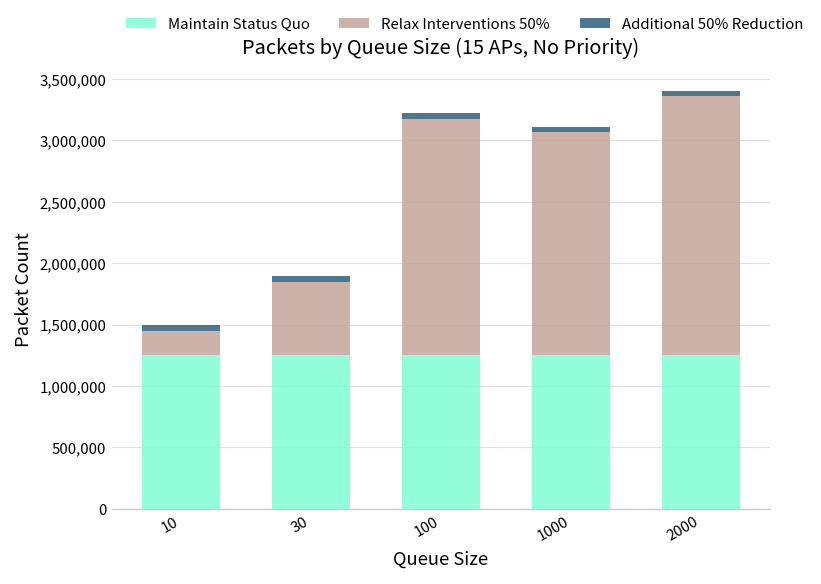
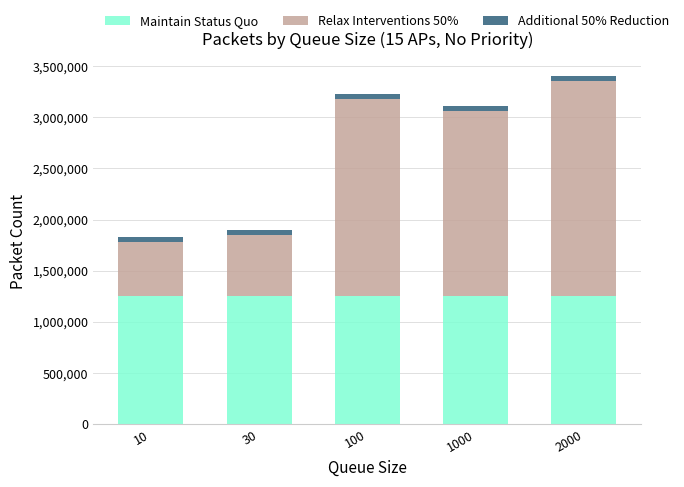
Relax Interventions 50%, 10: 200,000 -> 530,000
